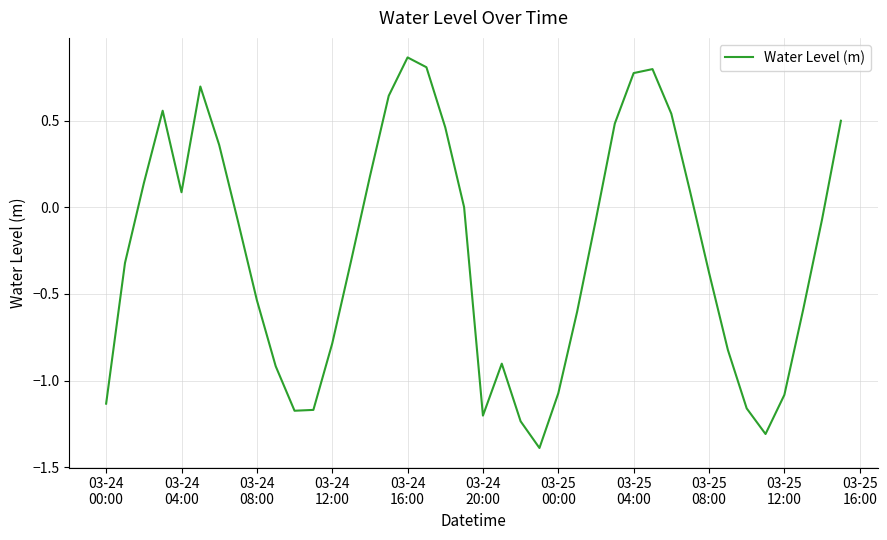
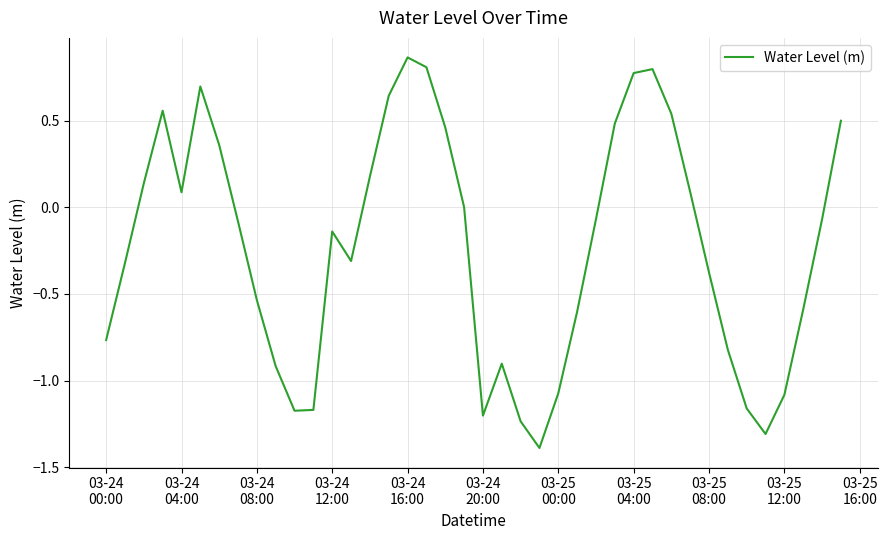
03-24 00:00: -1.13 -> -0.77
03-24 12:00: -0.79 -> -0.14
